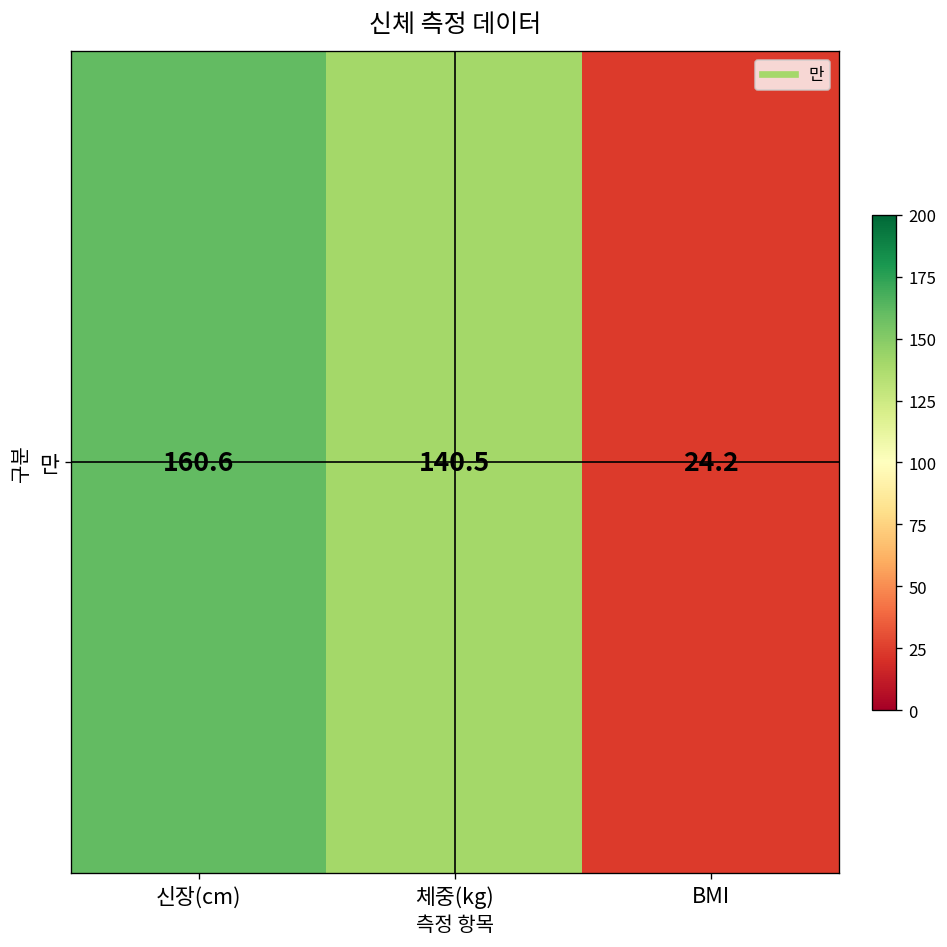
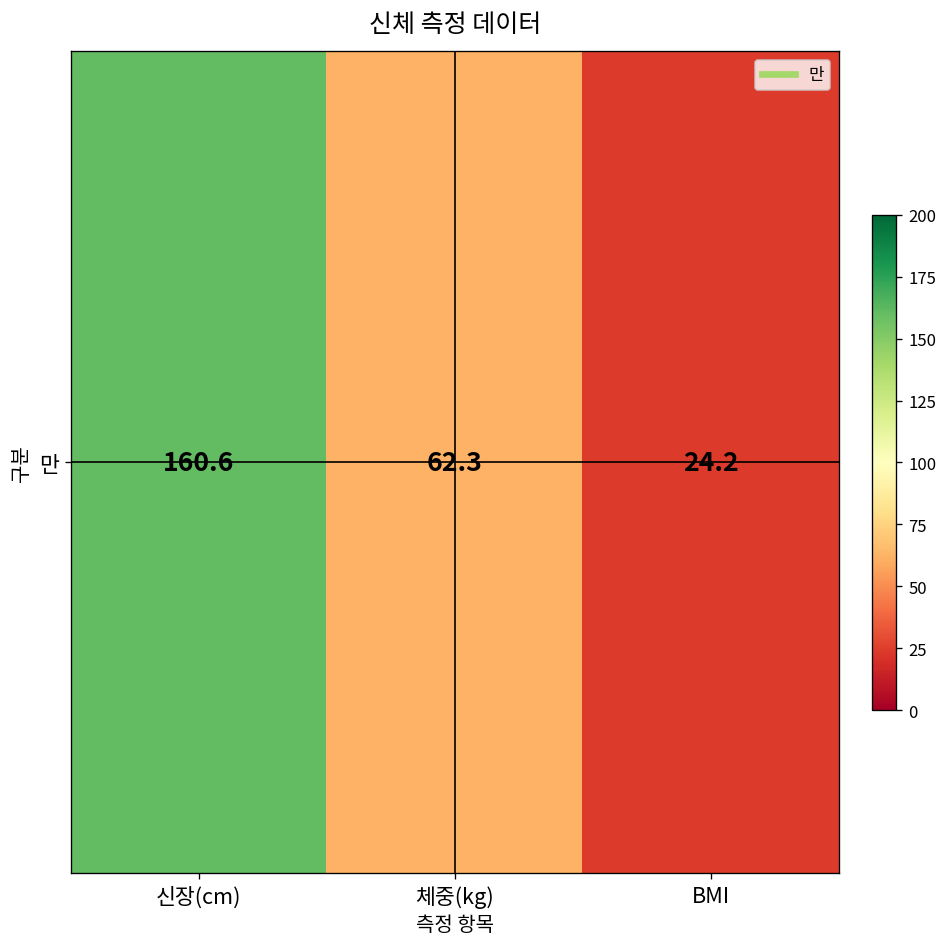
만, 체중(kg): 140.5 -> 62.3
